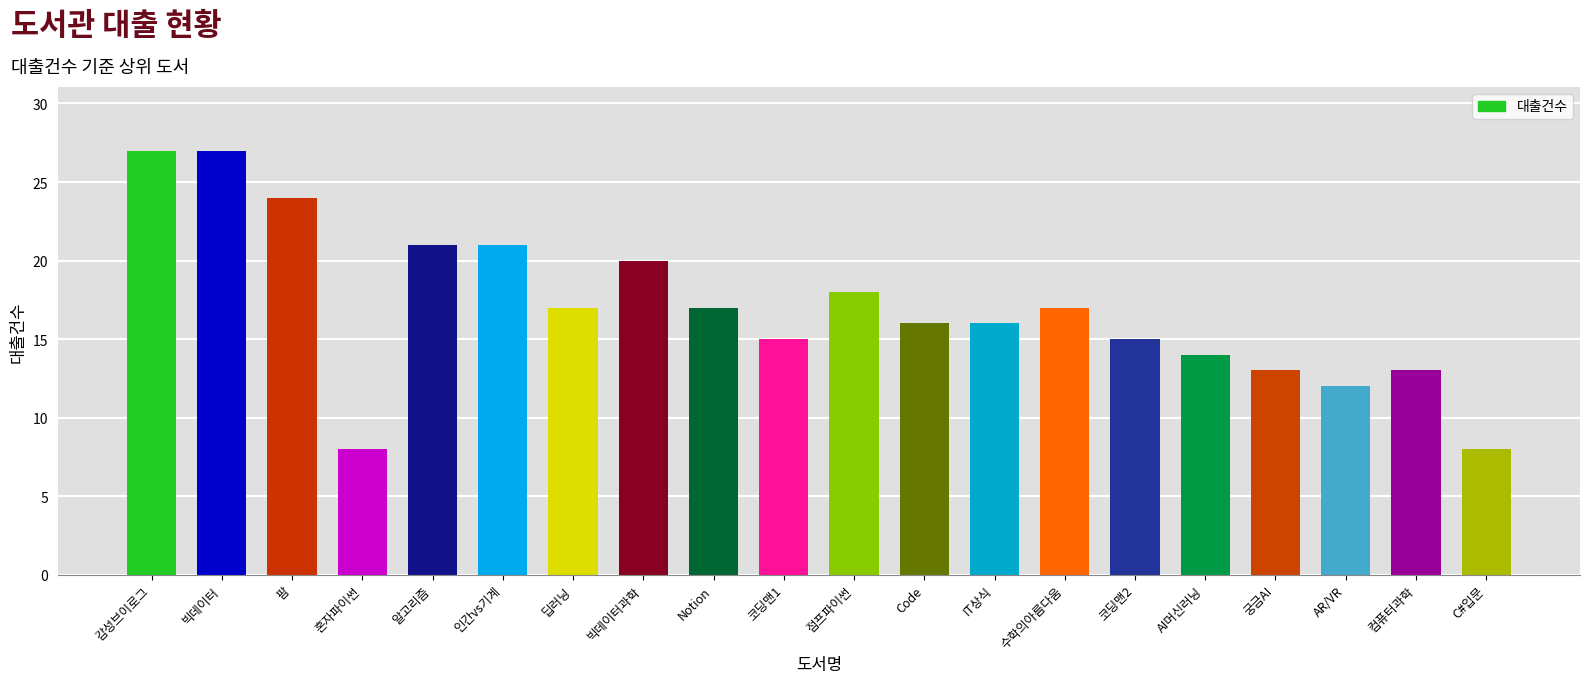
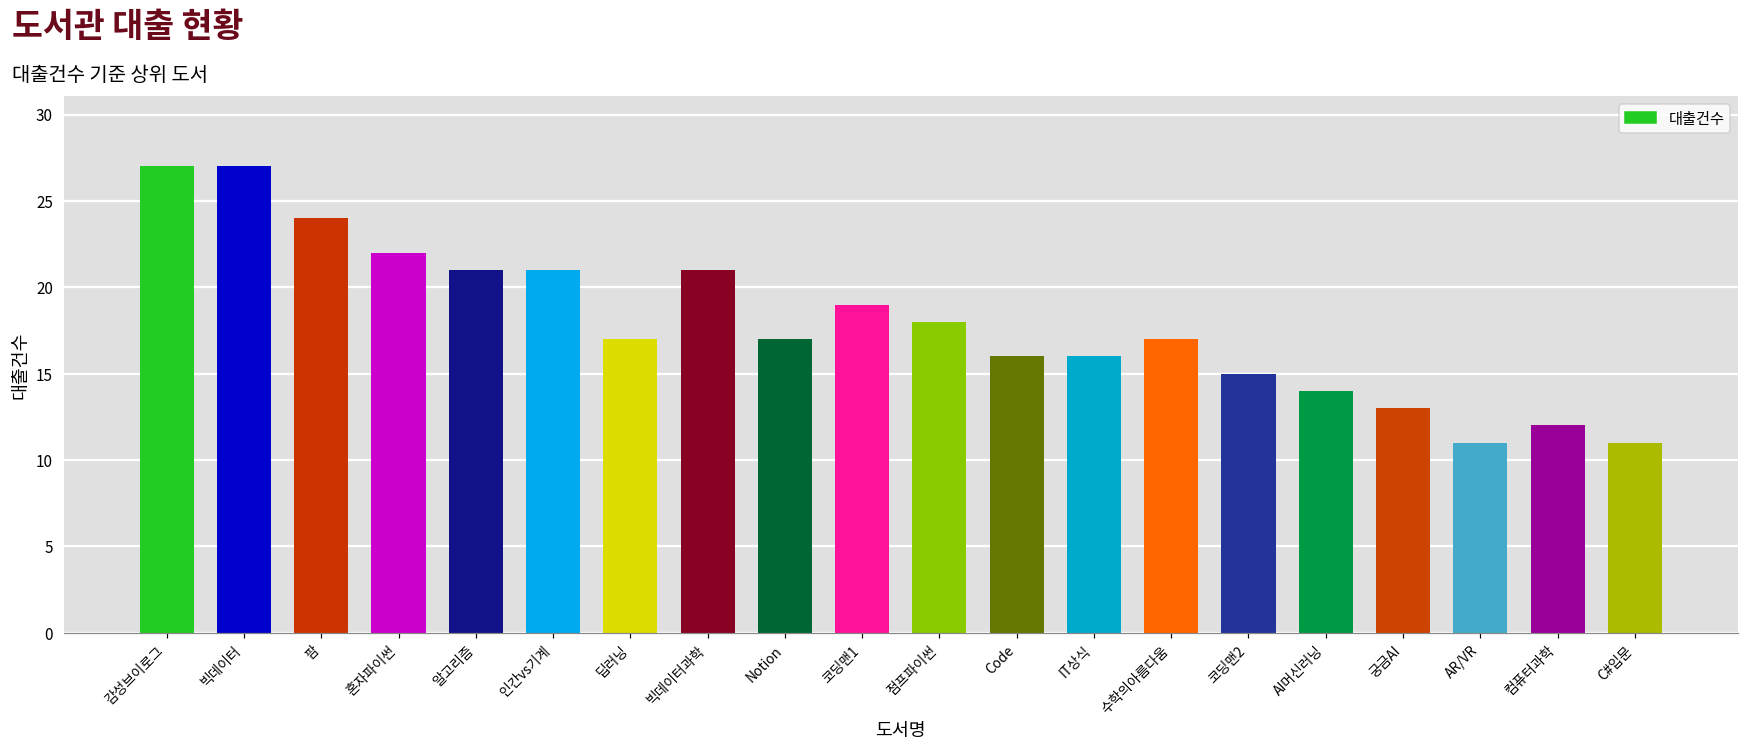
혼자파이썬: 8 -> 22
빅데이터과학: 20 -> 21
코딩맨1: 15 -> 19
AR/VR: 12 -> 11
컴퓨터과학: 13 -> 12
C#입문: 8 -> 11
